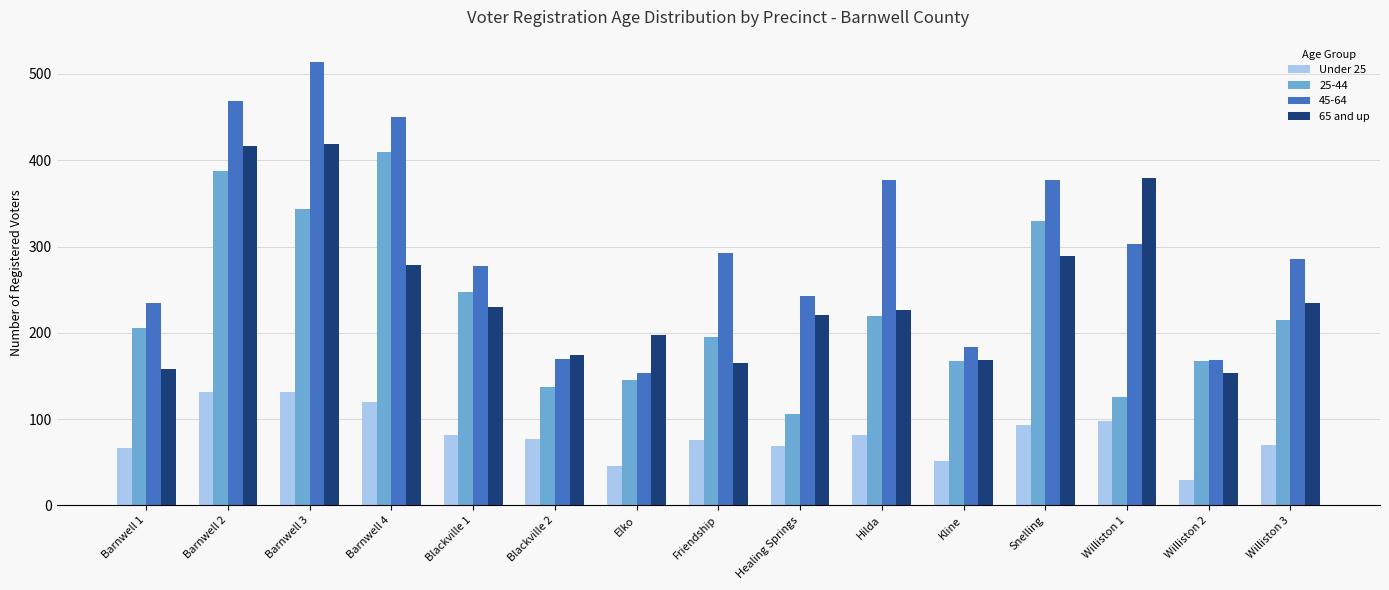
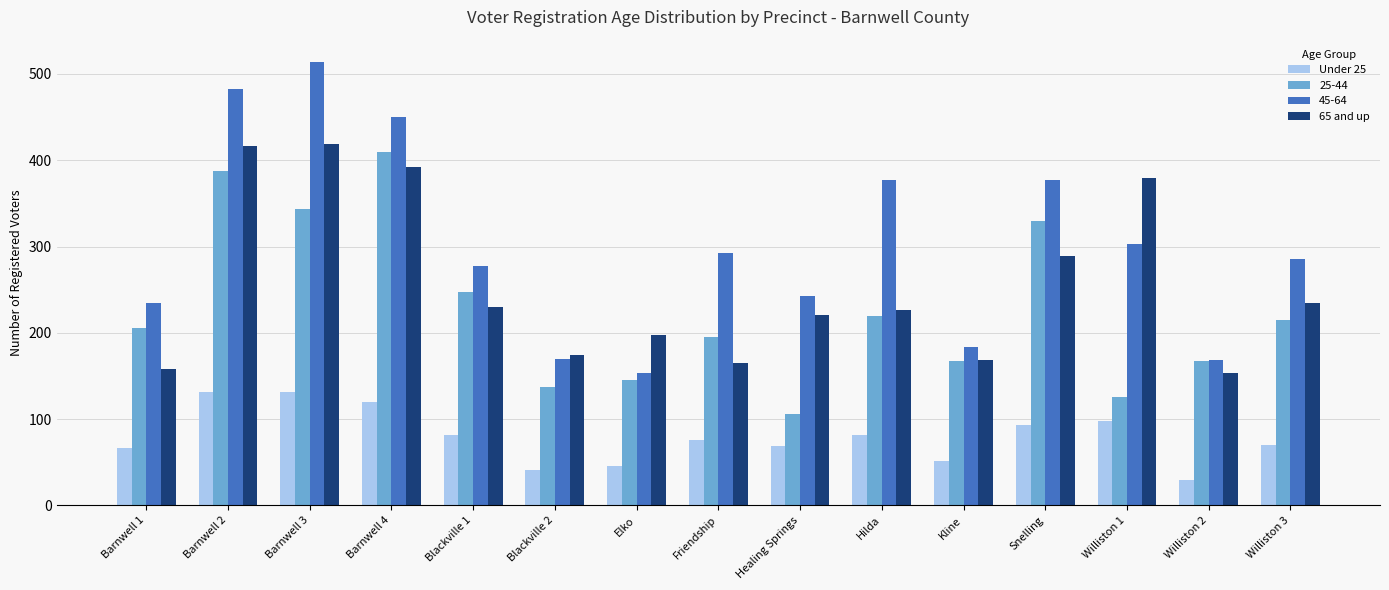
45-64, Barnwell 2: 470 -> 480
65 and up, Barnwell 4: 280 -> 390
Under 25, Blackville 2: 80 -> 40
